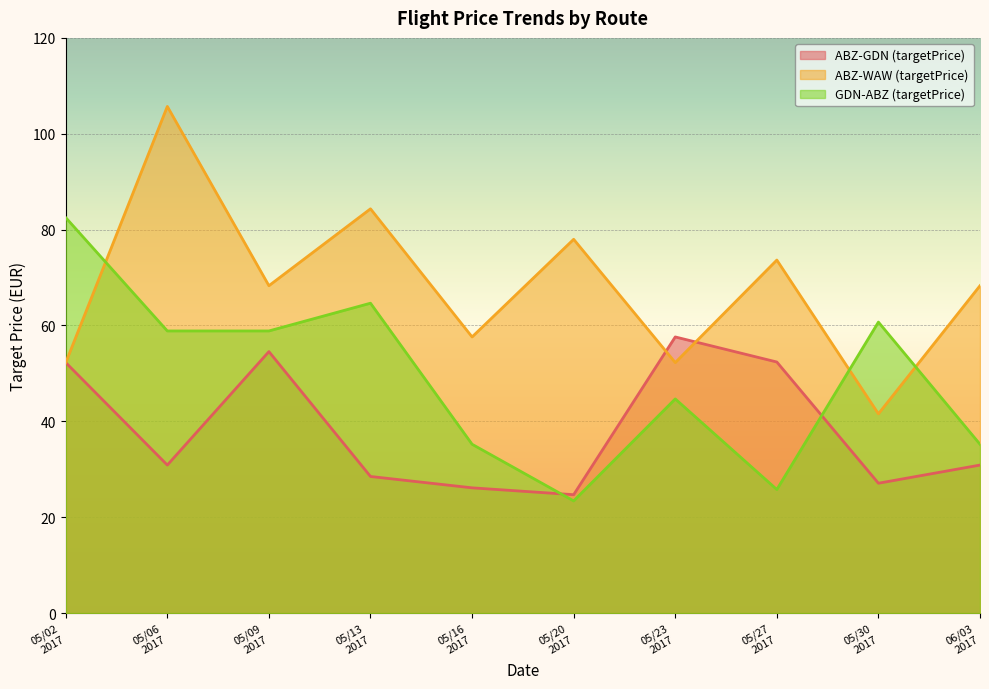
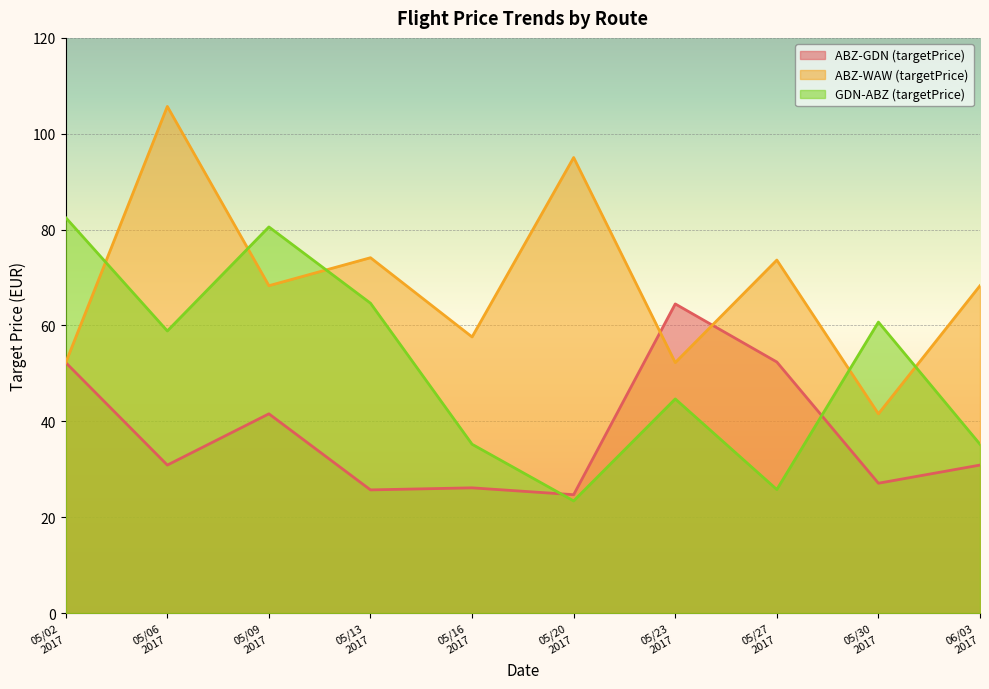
ABZ-GDN (targetPrice), 05/09 2017: 55 -> 42
GDN-ABZ (targetPrice), 05/09 2017: 59 -> 81
ABZ-GDN (targetPrice), 05/13 2017: 29 -> 26
ABZ-WAW (targetPrice), 05/13 2017: 84 -> 74
ABZ-WAW (targetPrice), 05/20 2017: 78 -> 95
ABZ-GDN (targetPrice), 05/23 2017: 58 -> 65
